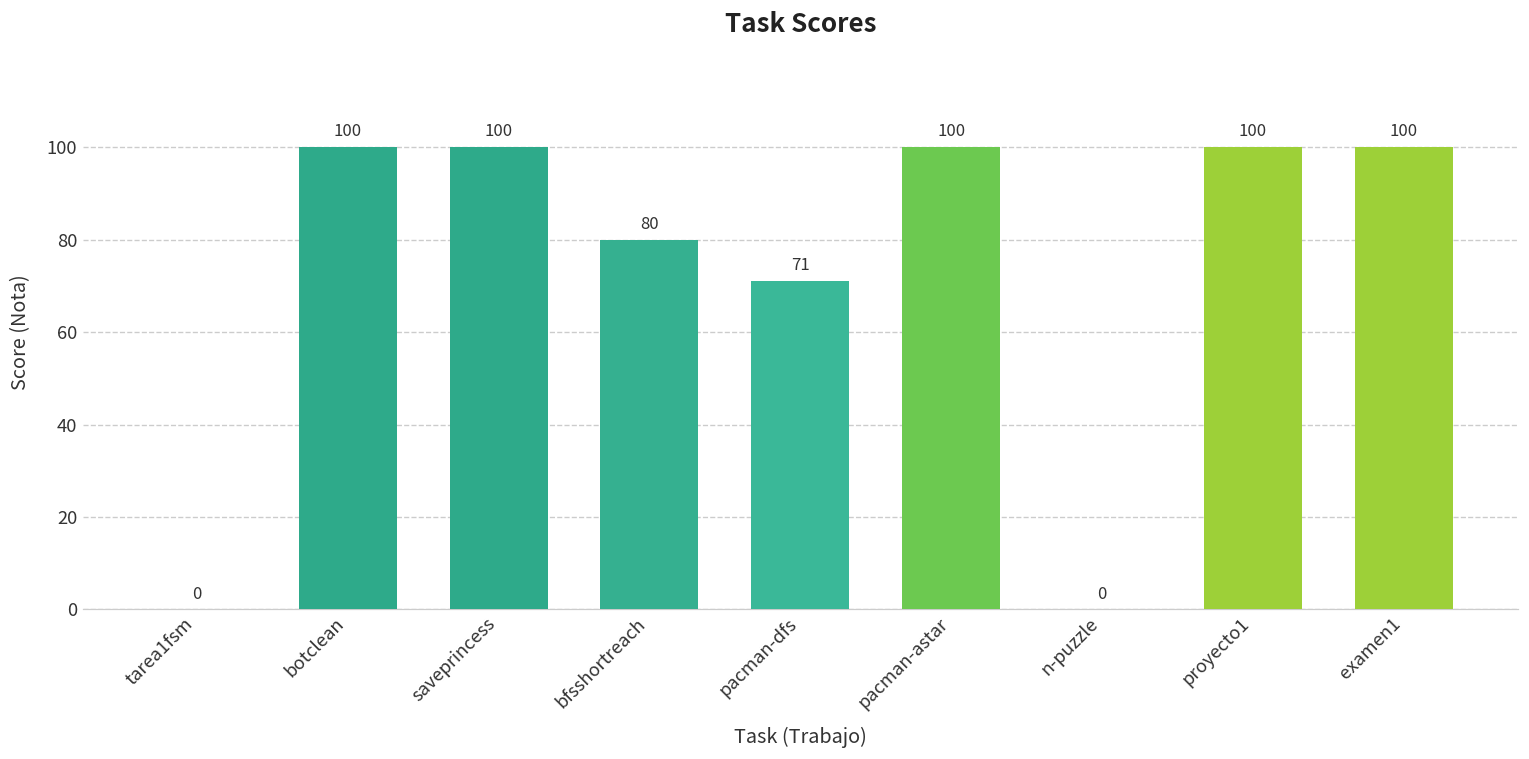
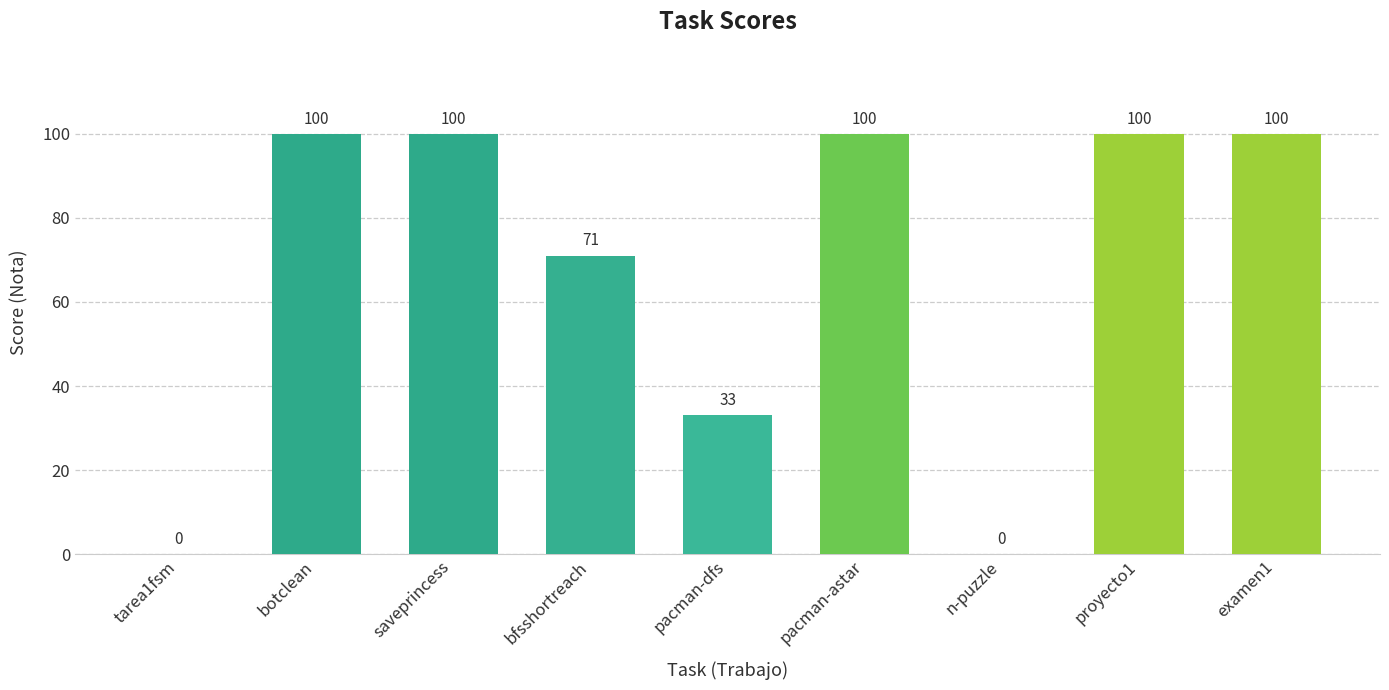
bfsshortreach: 80 -> 71
pacman-dfs: 71 -> 33
